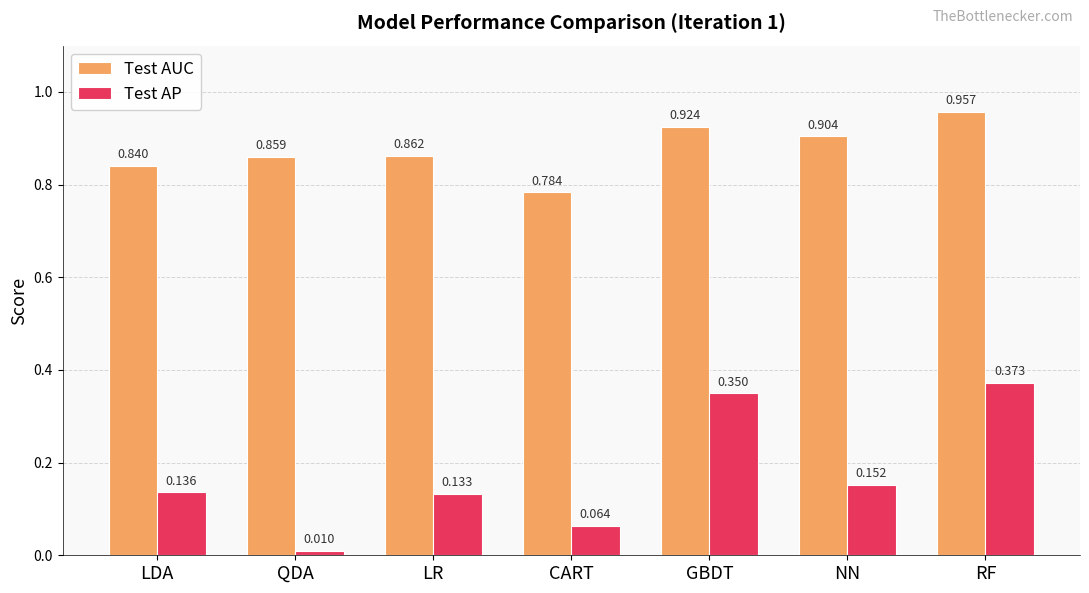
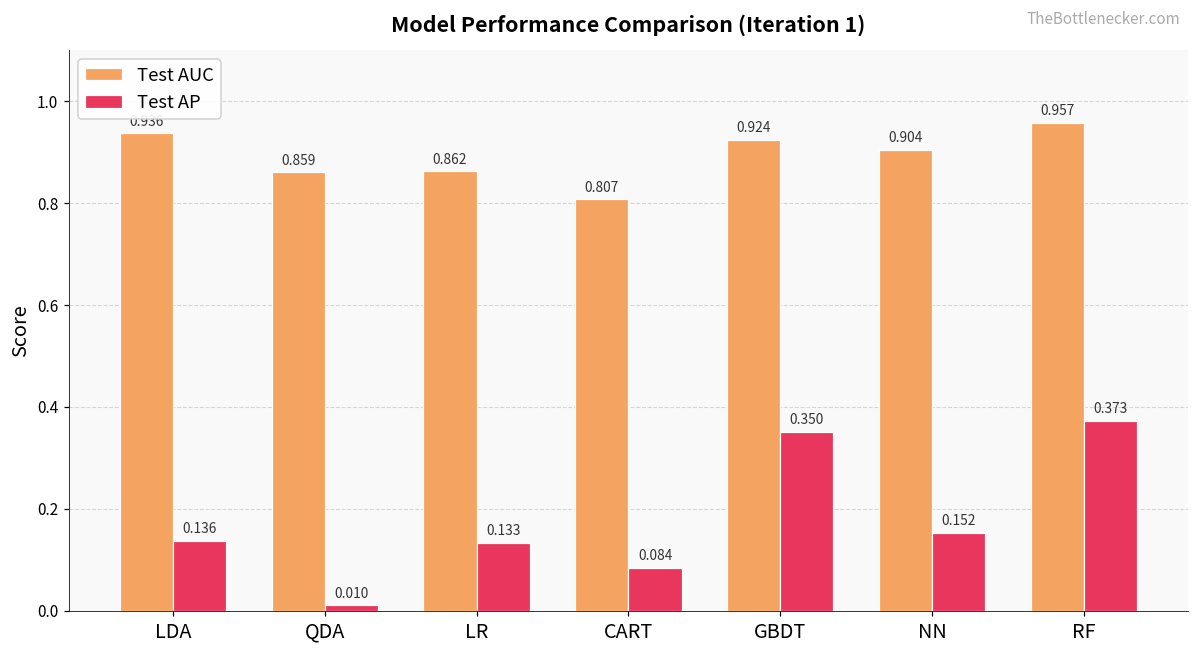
Test AUC, LDA: 0.84 -> 0.94
Test AUC, CART: 0.784 -> 0.807
Test AP, CART: 0.064 -> 0.084
